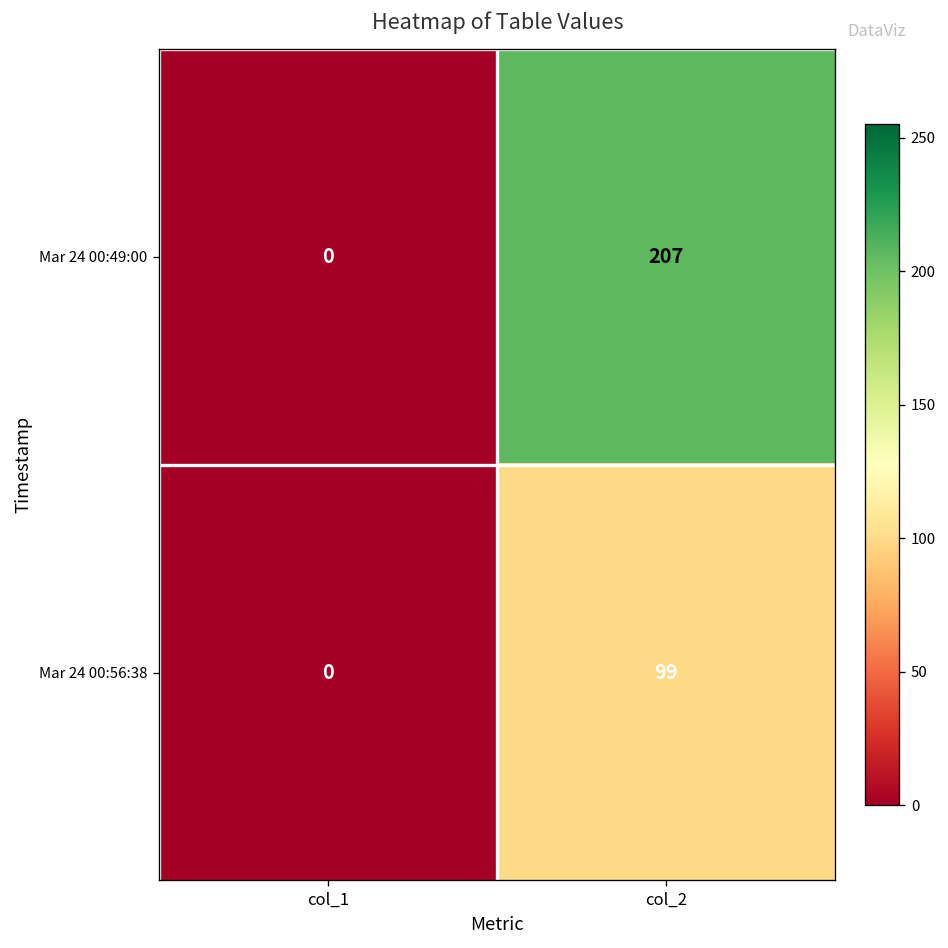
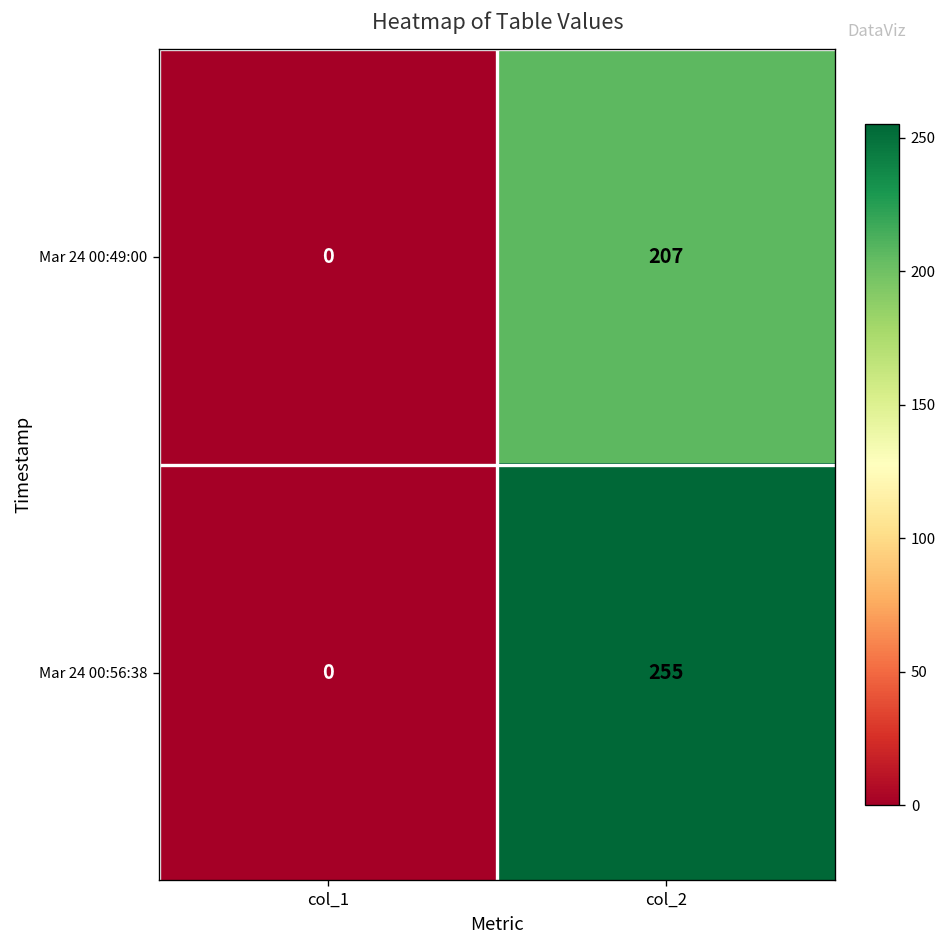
Mar 24 00:56:38, col_2: 99 -> 255
